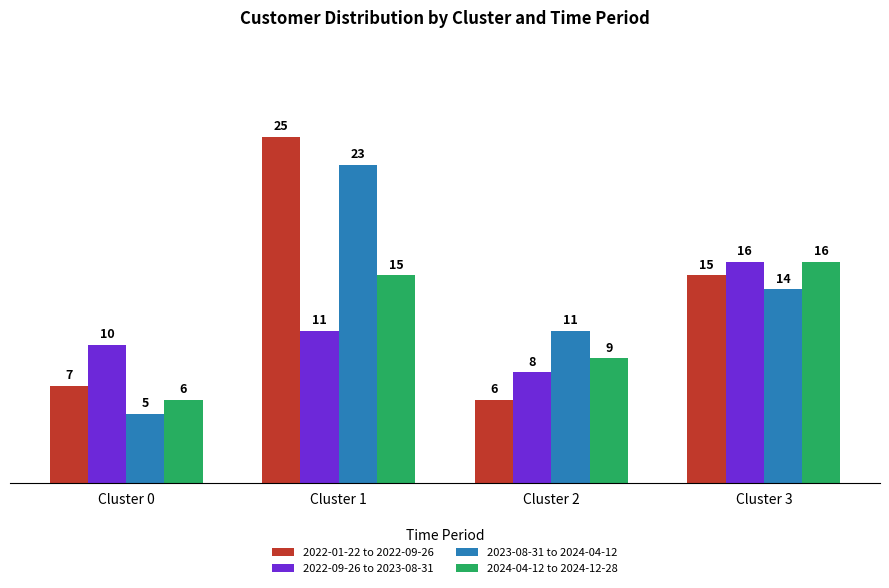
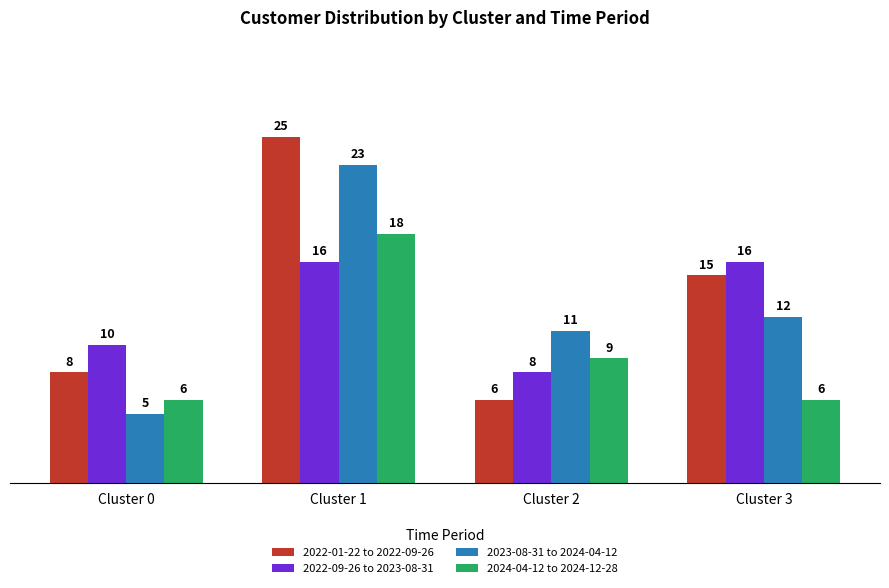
2022-01-22 to 2022-09-26, Cluster 0: 7 -> 8
2022-09-26 to 2023-08-31, Cluster 1: 11 -> 16
2024-04-12 to 2024-12-28, Cluster 1: 15 -> 18
2023-08-31 to 2024-04-12, Cluster 3: 14 -> 12
2024-04-12 to 2024-12-28, Cluster 3: 16 -> 6
